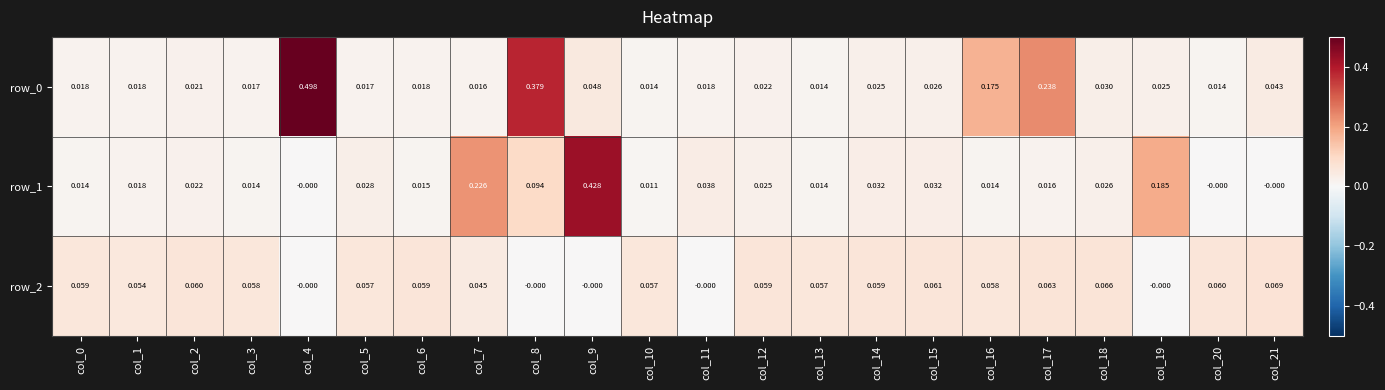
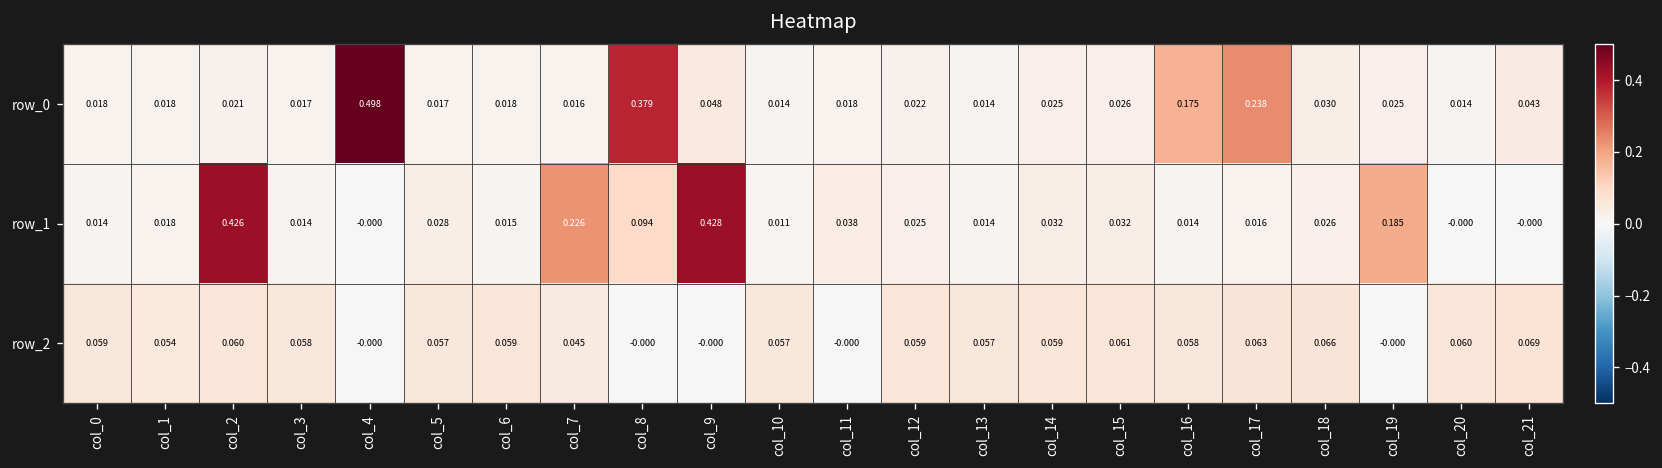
row_1, col_2: 0.022 -> 0.426
